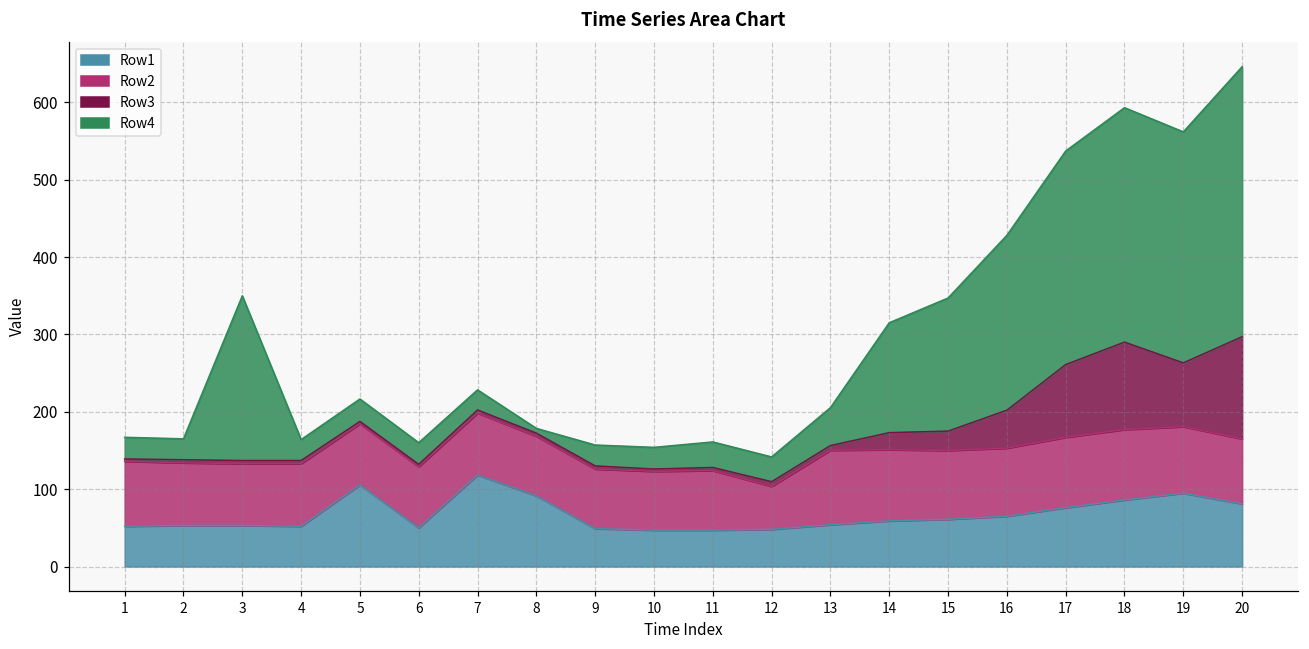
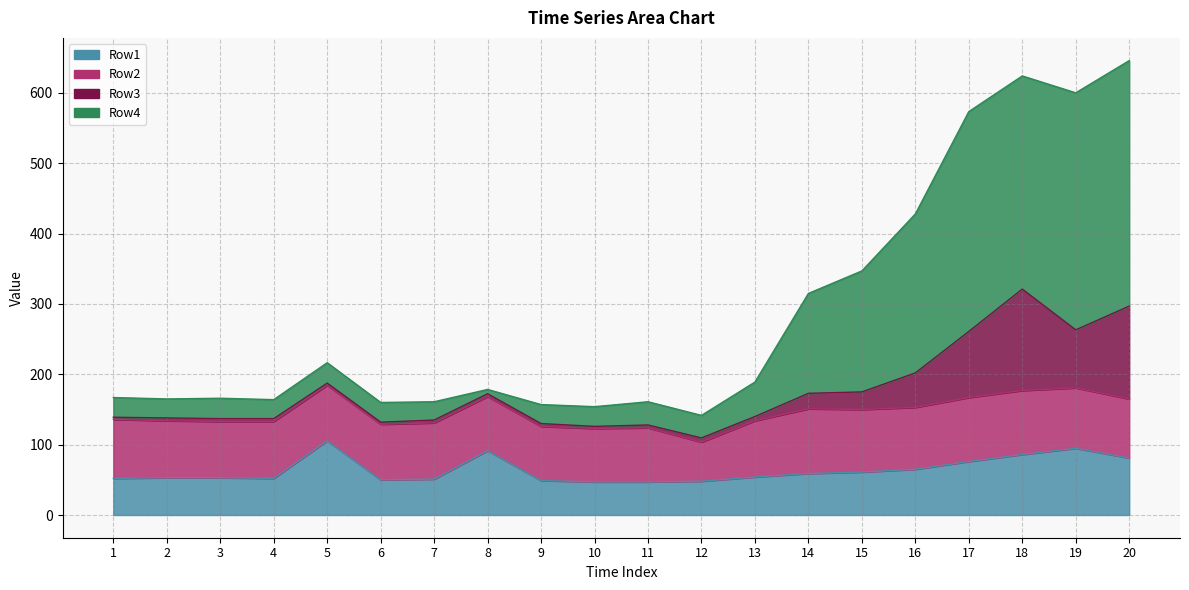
Row4, 3: 210 -> 30
Row1, 7: 120 -> 50
Row2, 13: 100 -> 80
Row4, 17: 280 -> 310
Row3, 18: 110 -> 140
Row4, 19: 300 -> 340
